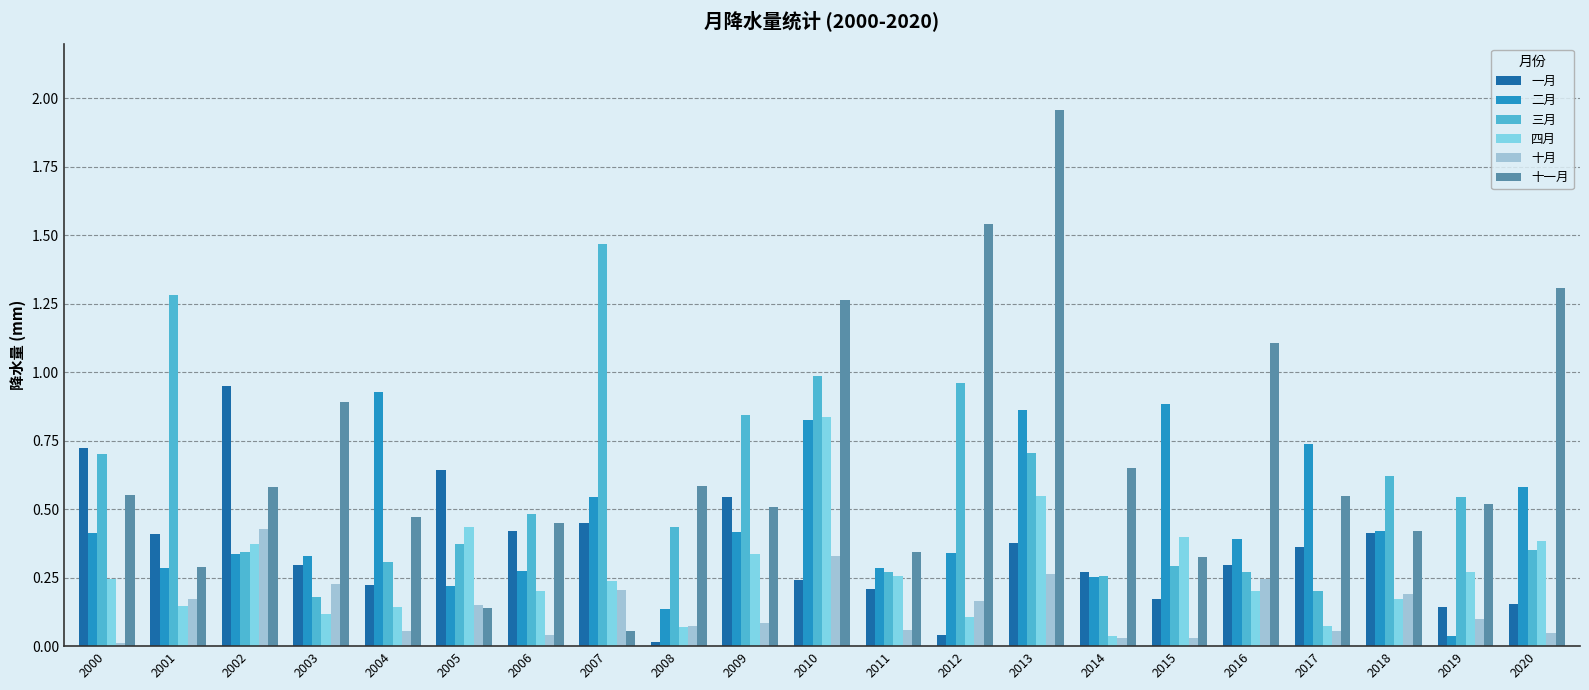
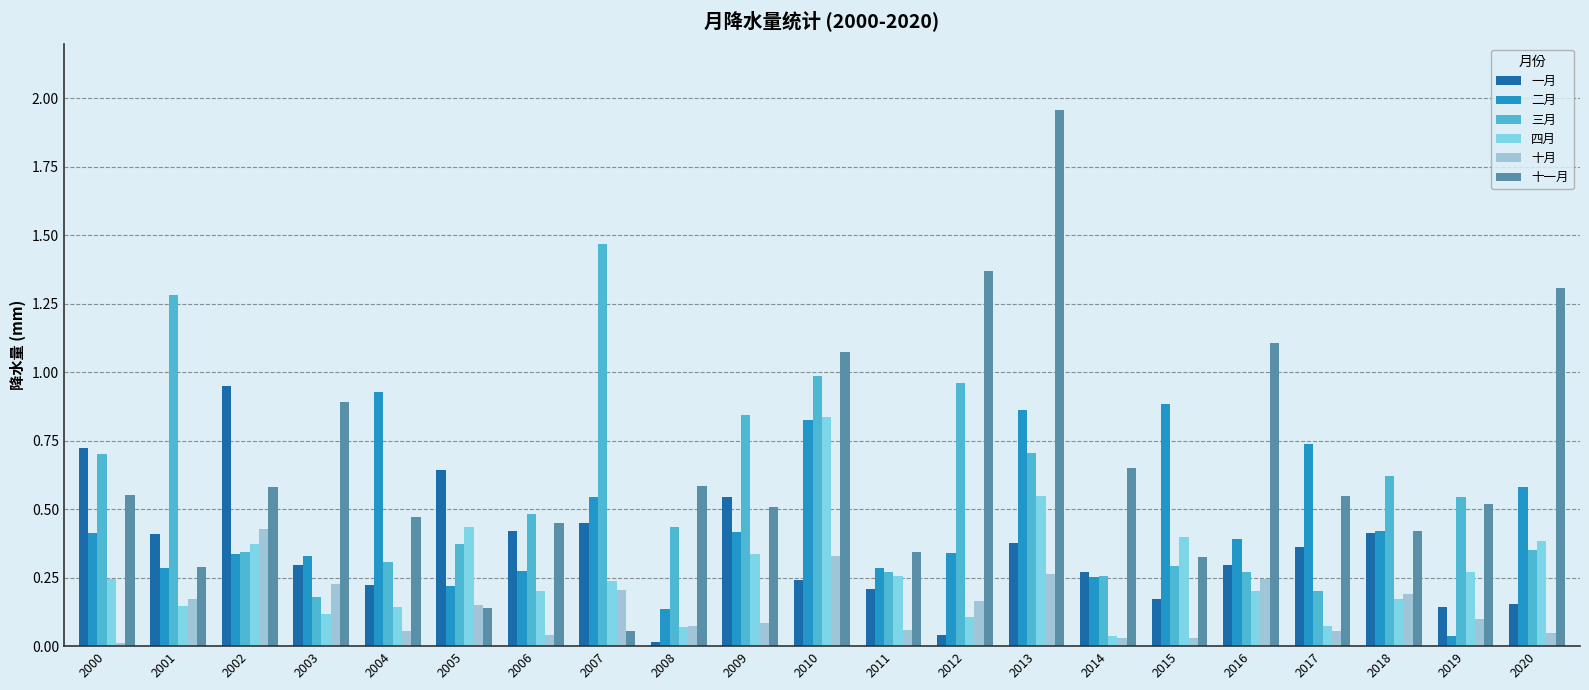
十一月, 2010: 1.26 -> 1.07
十一月, 2012: 1.54 -> 1.37
